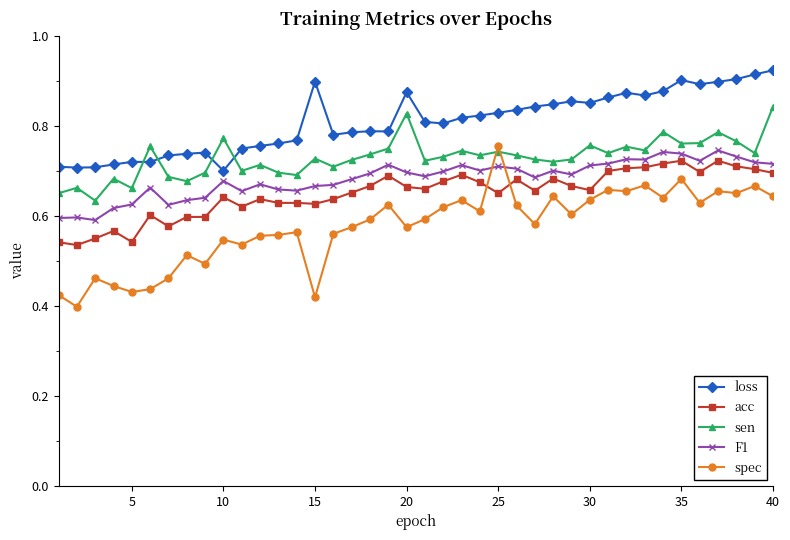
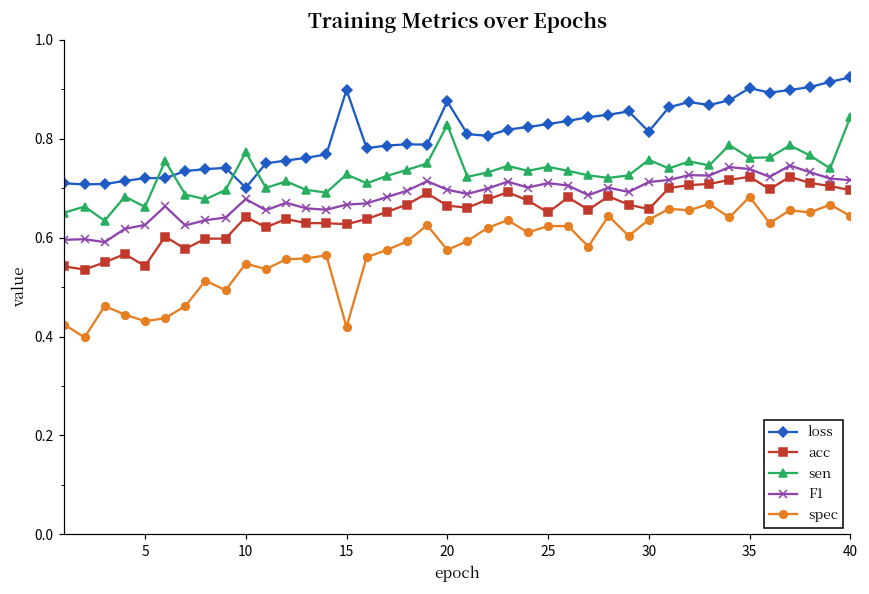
spec, 25: 0.76 -> 0.62
loss, 30: 0.85 -> 0.81
